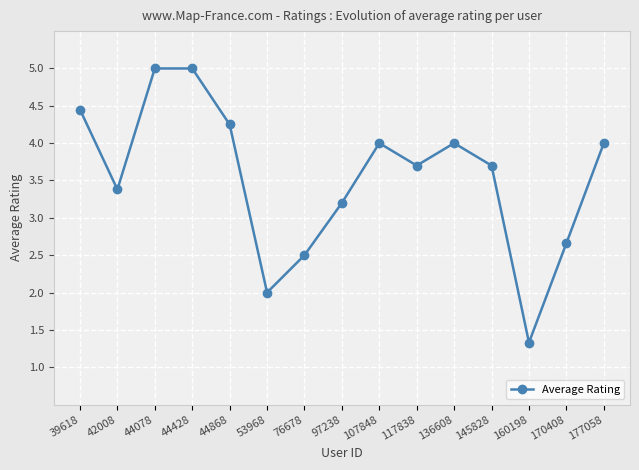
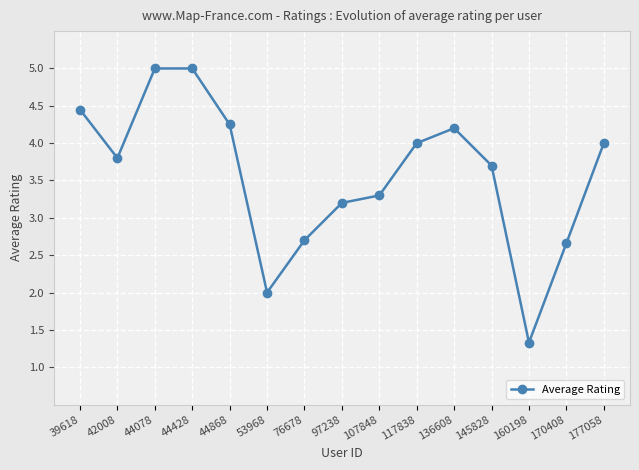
42008: 3.4 -> 3.8
76678: 2.5 -> 2.7
107848: 4.0 -> 3.3
117838: 3.7 -> 4.0
136608: 4.0 -> 4.2
